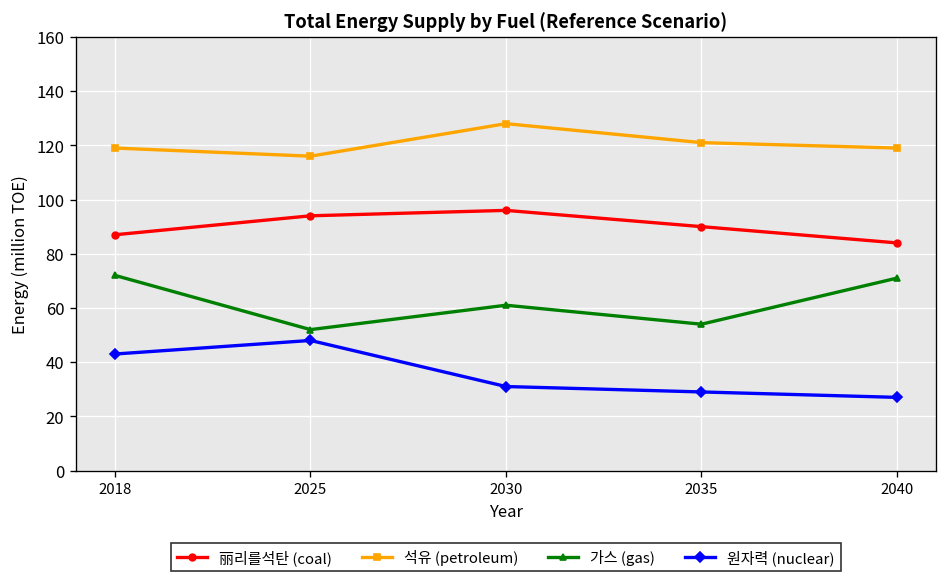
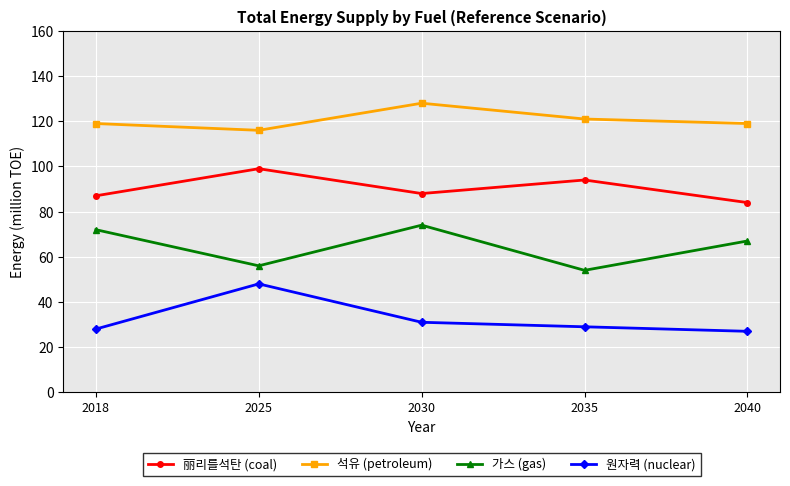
원자력 (nuclear), 2018: 43 -> 28
丽리를석탄 (coal), 2025: 94 -> 99
가스 (gas), 2025: 52 -> 56
丽리를석탄 (coal), 2030: 96 -> 88
가스 (gas), 2030: 61 -> 74
丽리를석탄 (coal), 2035: 90 -> 94
가스 (gas), 2040: 71 -> 67
